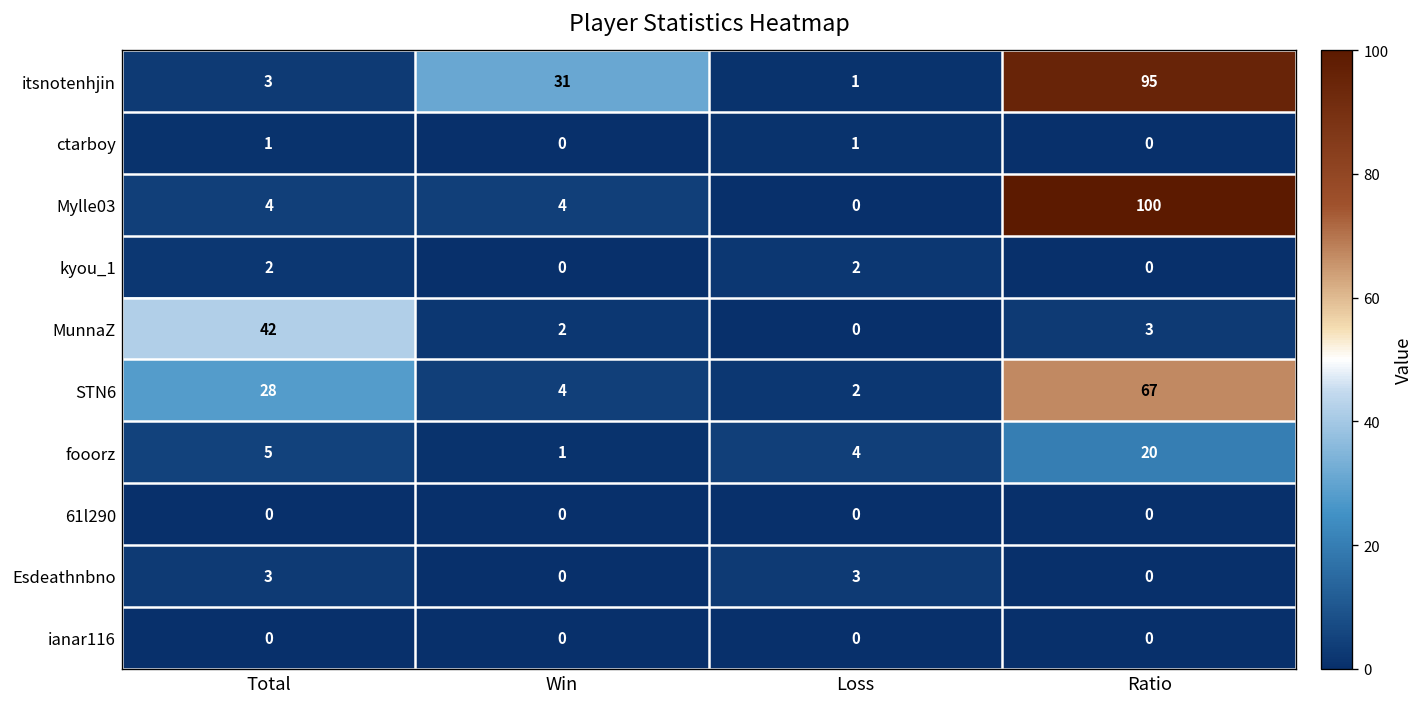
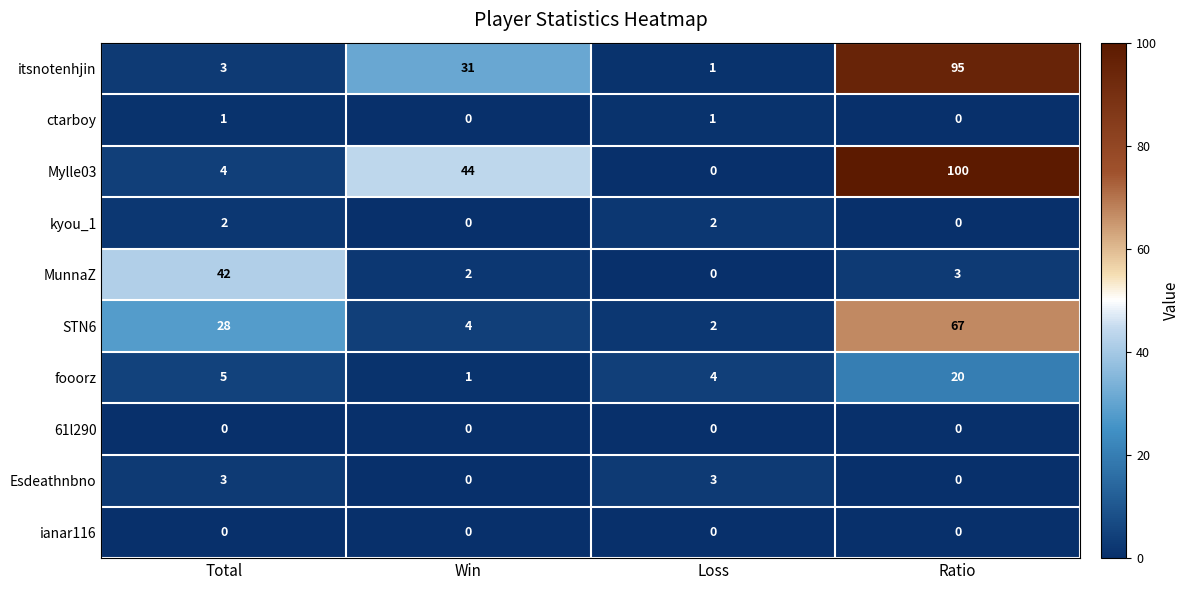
Mylle03, Win: 4 -> 44
